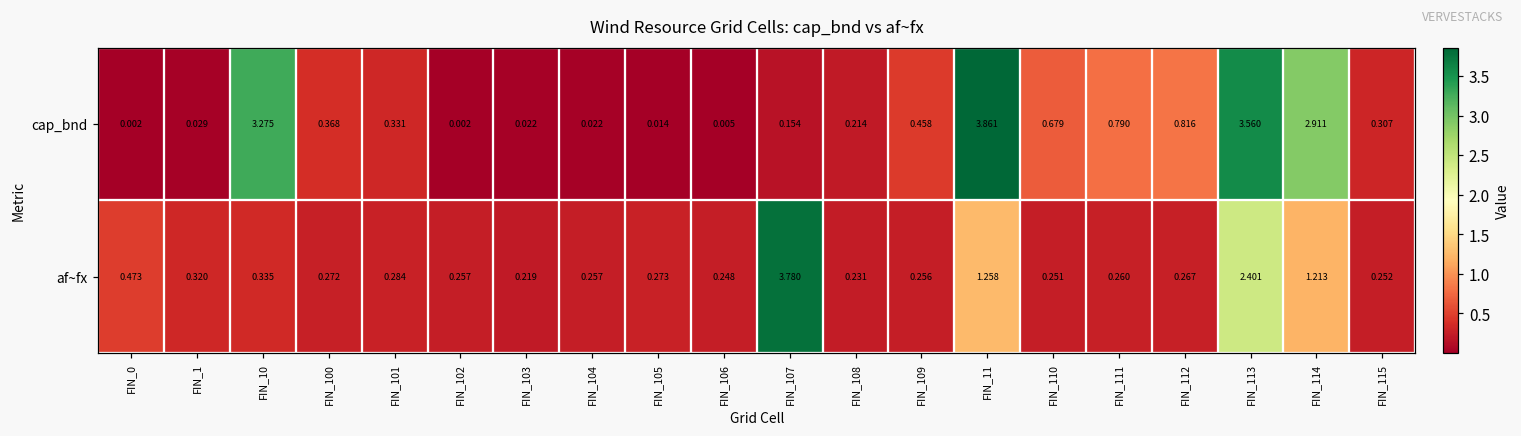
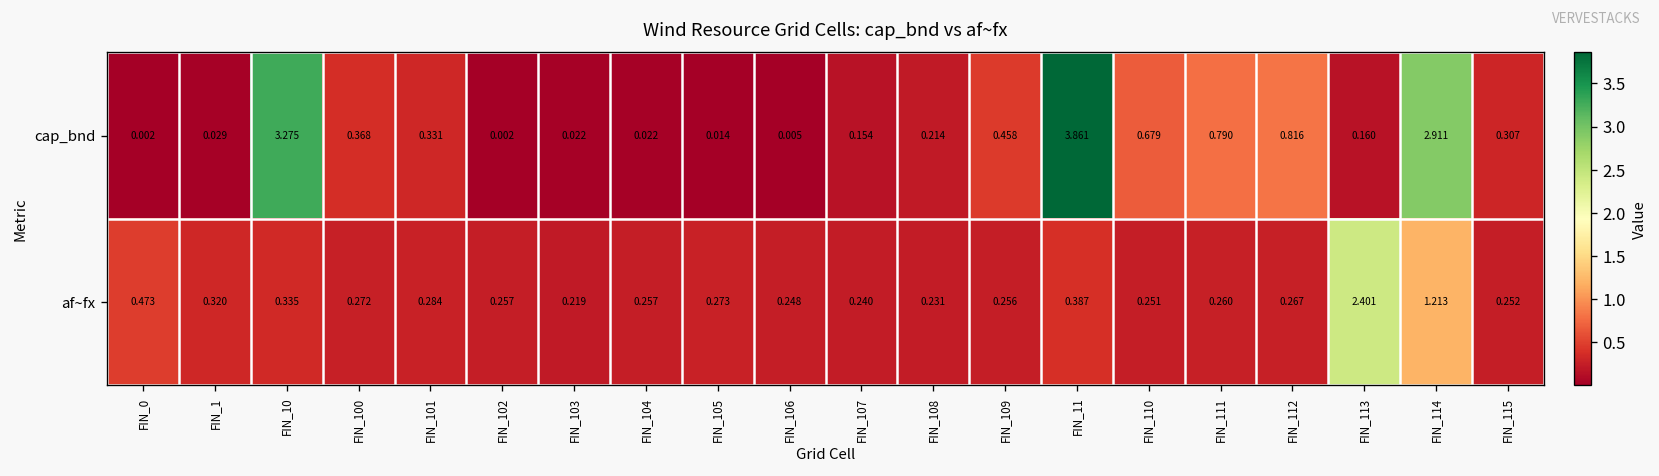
cap_bnd, FIN_113: 3.560 -> 0.160
af~fx, FIN_107: 3.780 -> 0.240
af~fx, FIN_11: 1.258 -> 0.387
